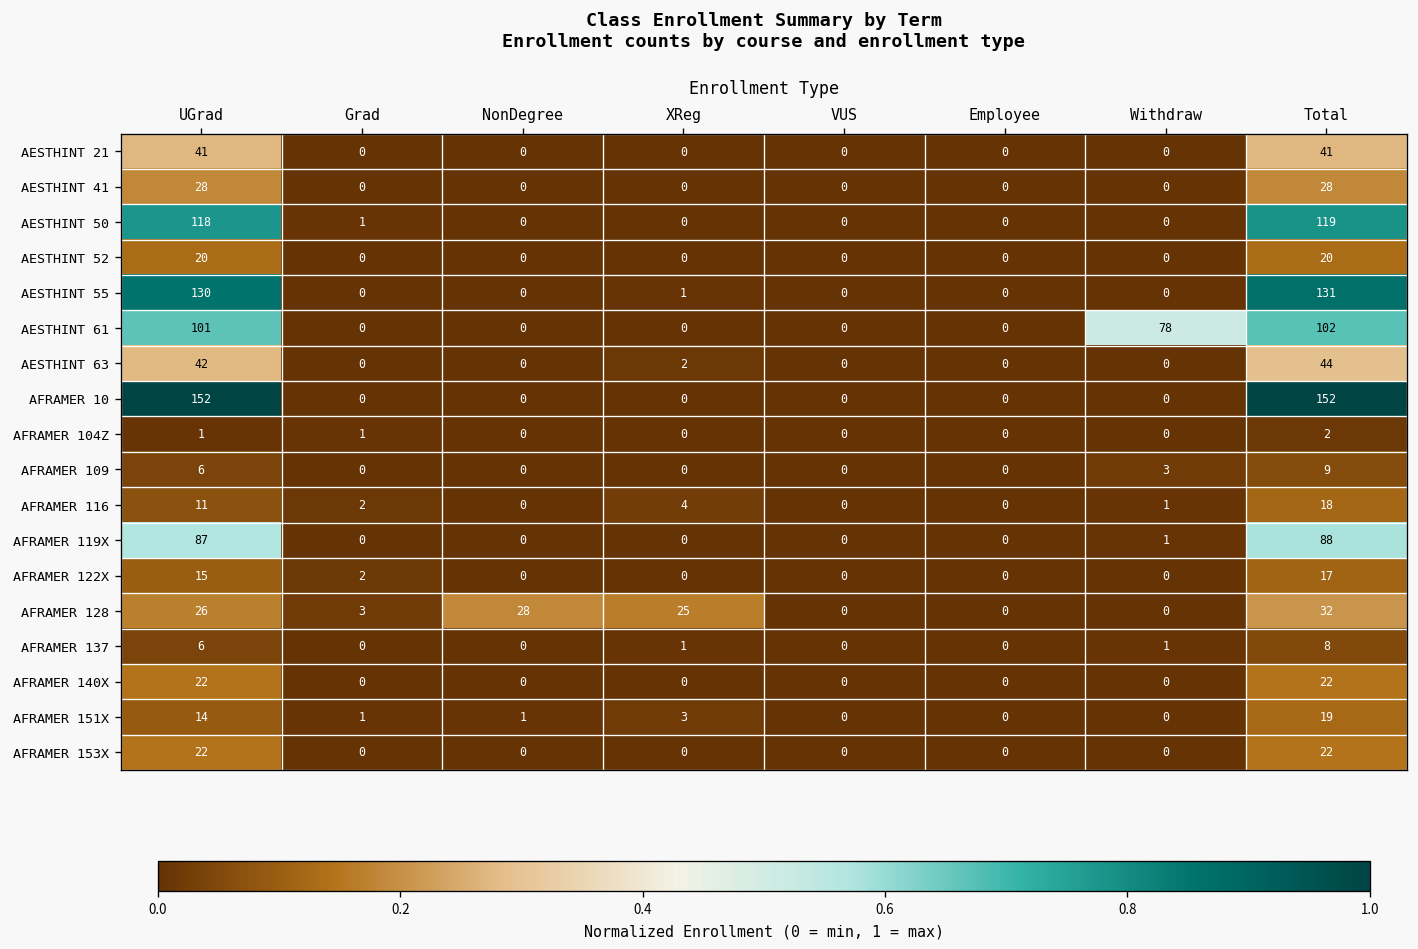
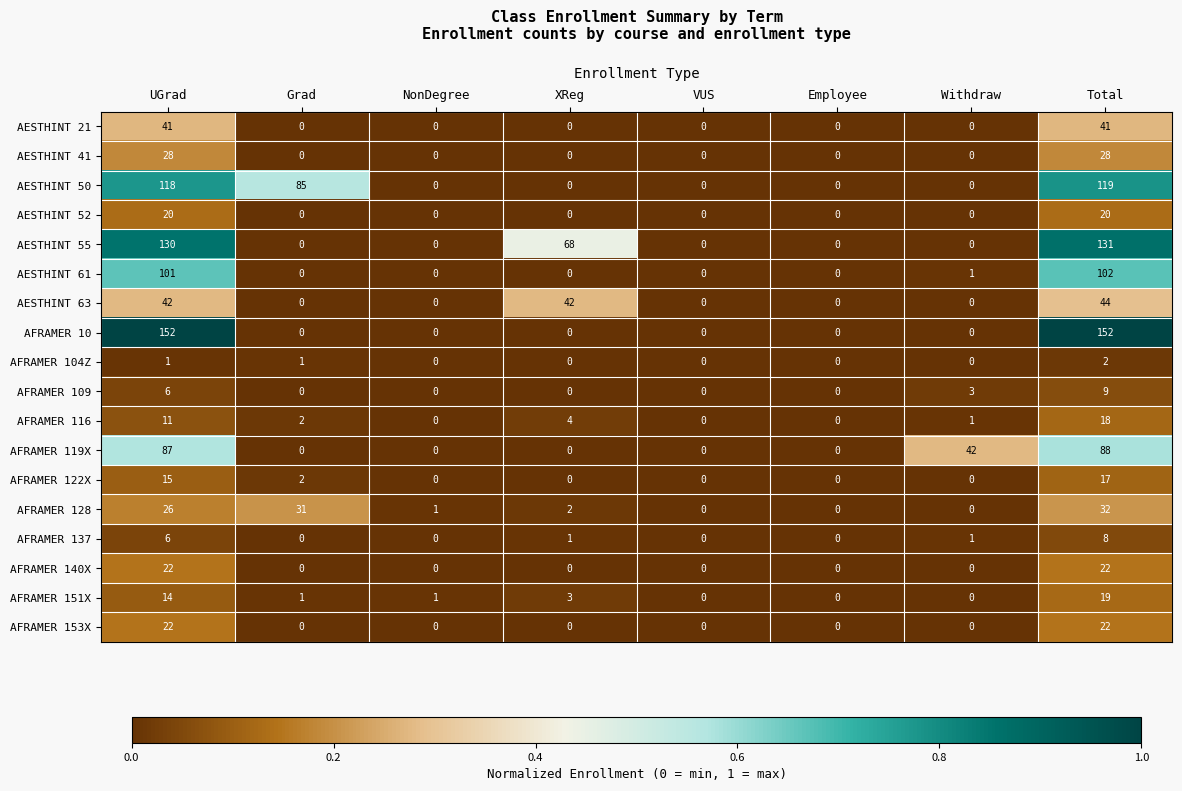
AESTHINT 50, Grad: 1 -> 85
AESTHINT 55, XReg: 1 -> 68
AESTHINT 61, Withdraw: 78 -> 1
AESTHINT 63, XReg: 2 -> 42
AFRAMER 119X, Withdraw: 1 -> 42
AFRAMER 128, Grad: 3 -> 31
AFRAMER 128, NonDegree: 28 -> 1
AFRAMER 128, XReg: 25 -> 2
